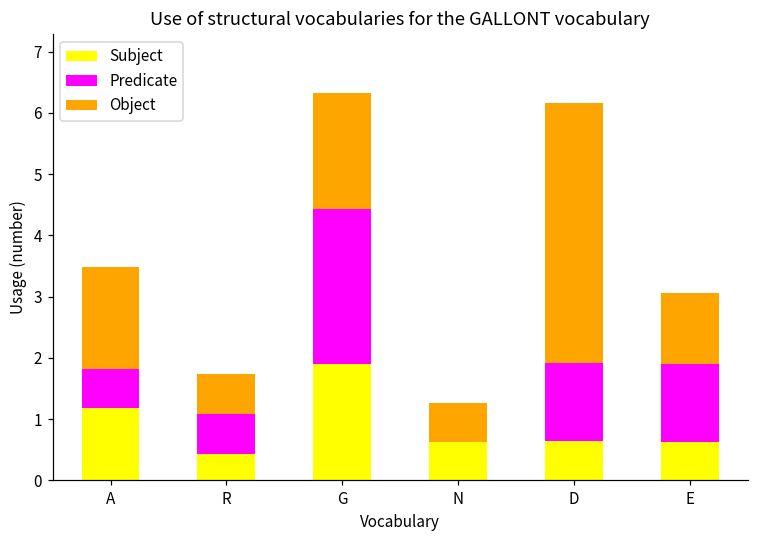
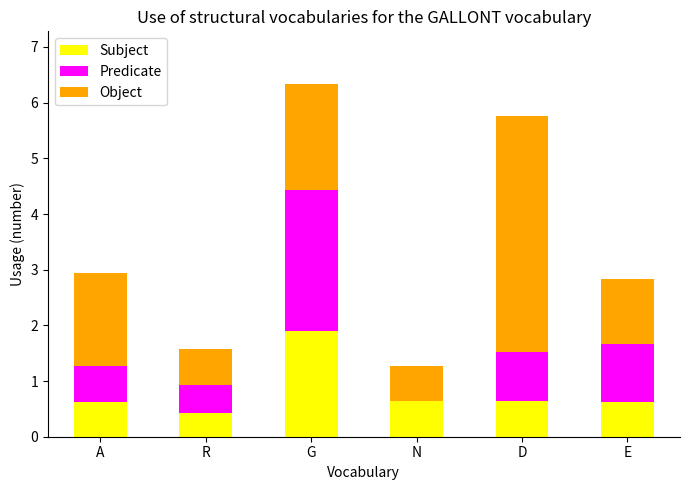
Subject, A: 1.2 -> 0.6
Predicate, R: 0.6 -> 0.5
Predicate, D: 1.3 -> 0.9
Predicate, E: 1.3 -> 1.0
